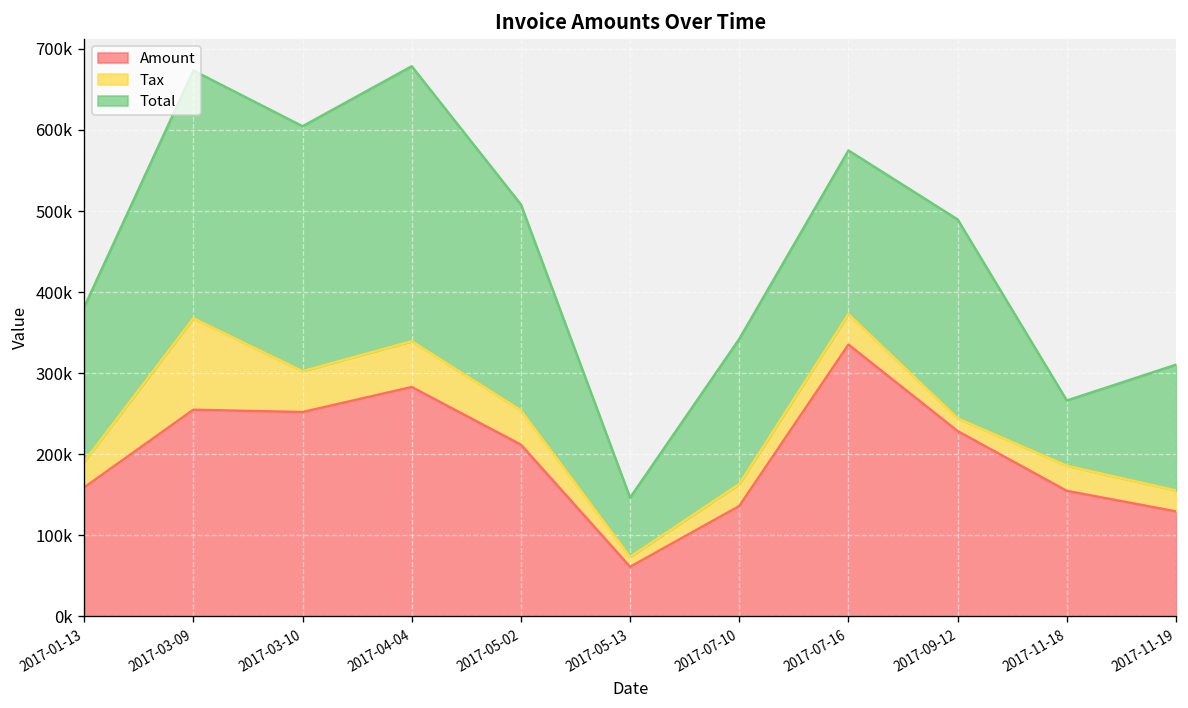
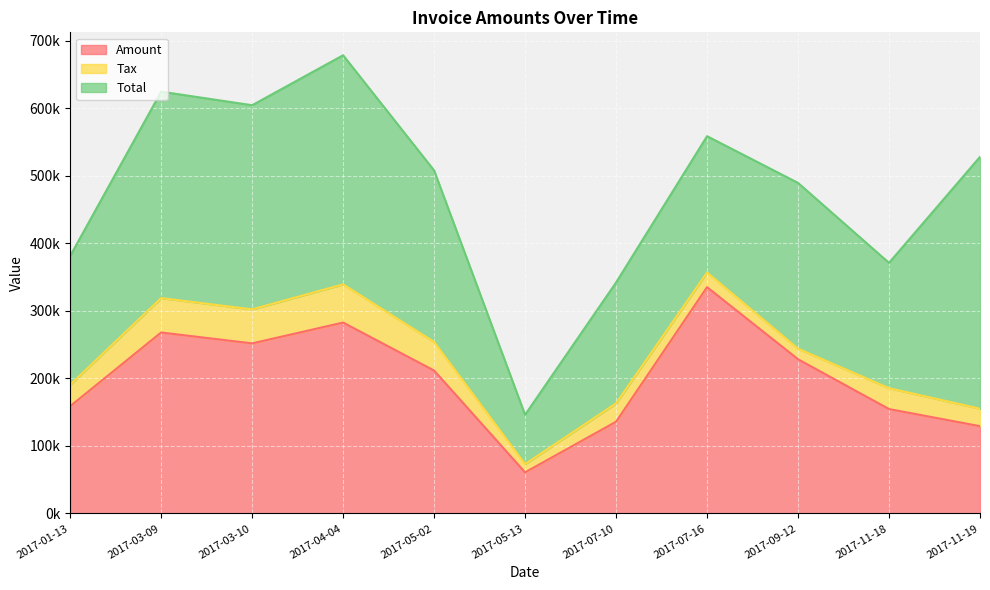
Amount, 2017-03-09: 250000 -> 270000
Tax, 2017-03-09: 110000 -> 50000
Tax, 2017-07-16: 40000 -> 20000
Total, 2017-11-18: 80000 -> 190000
Total, 2017-11-19: 160000 -> 370000
